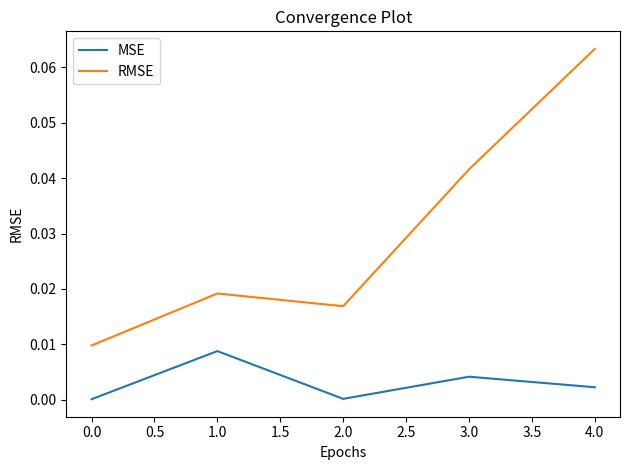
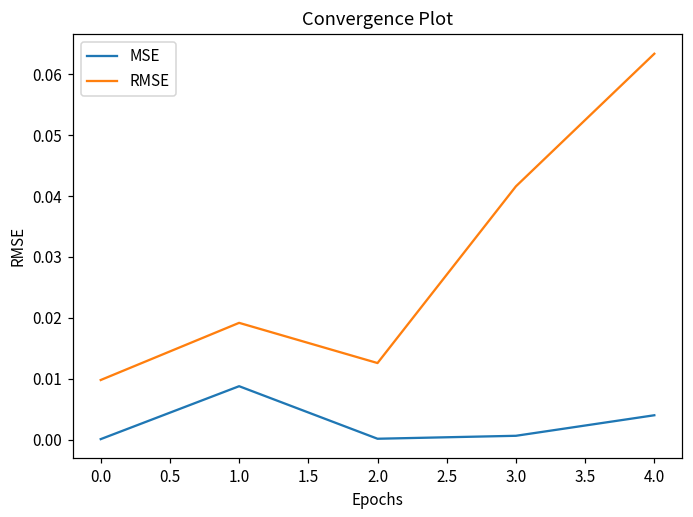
RMSE, 2.0: 0.017 -> 0.013
MSE, 3.0: 0.004 -> 0.001
MSE, 4.0: 0.002 -> 0.004
